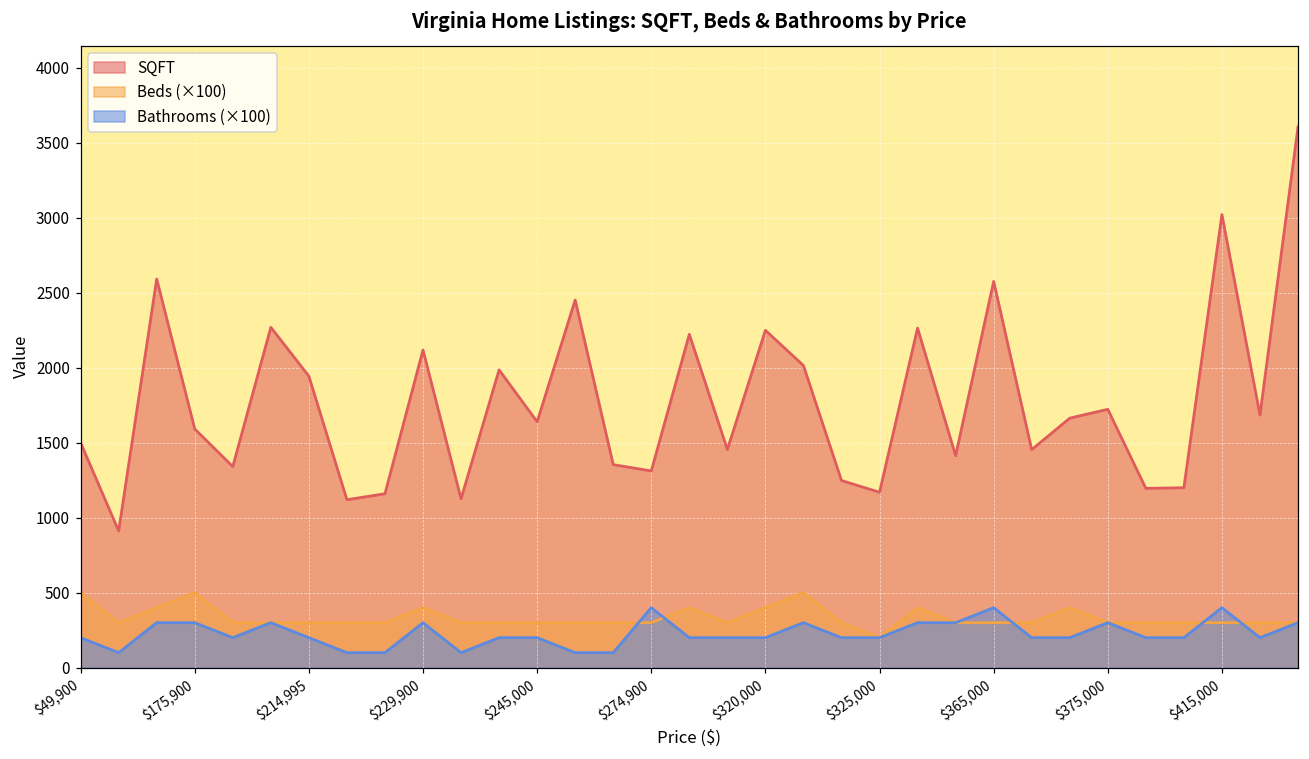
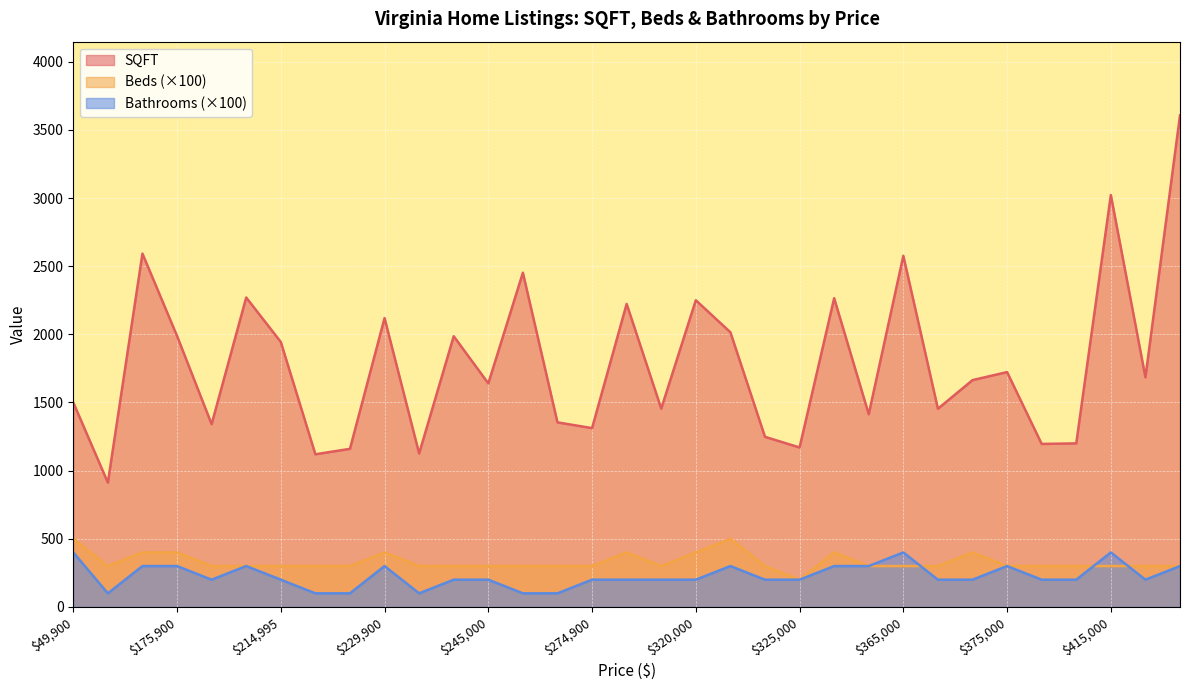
Bathrooms (×100), $49,900: 200 -> 400
SQFT, $175,900: 1590 -> 1990
Beds (×100), $175,900: 500 -> 400
Bathrooms (×100), $274,900: 400 -> 200
